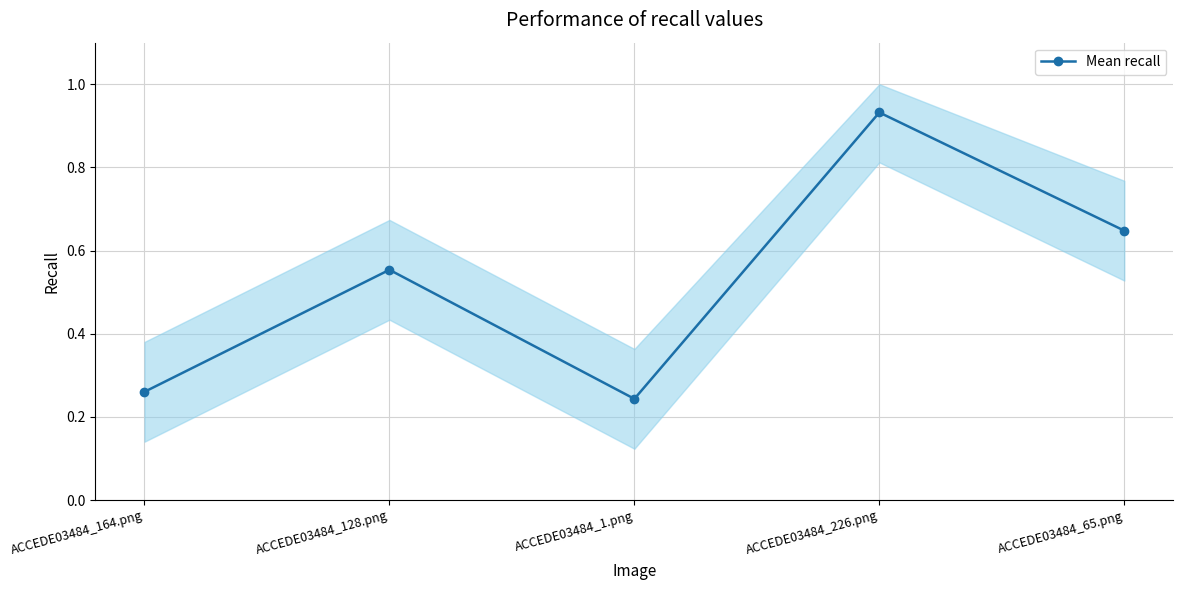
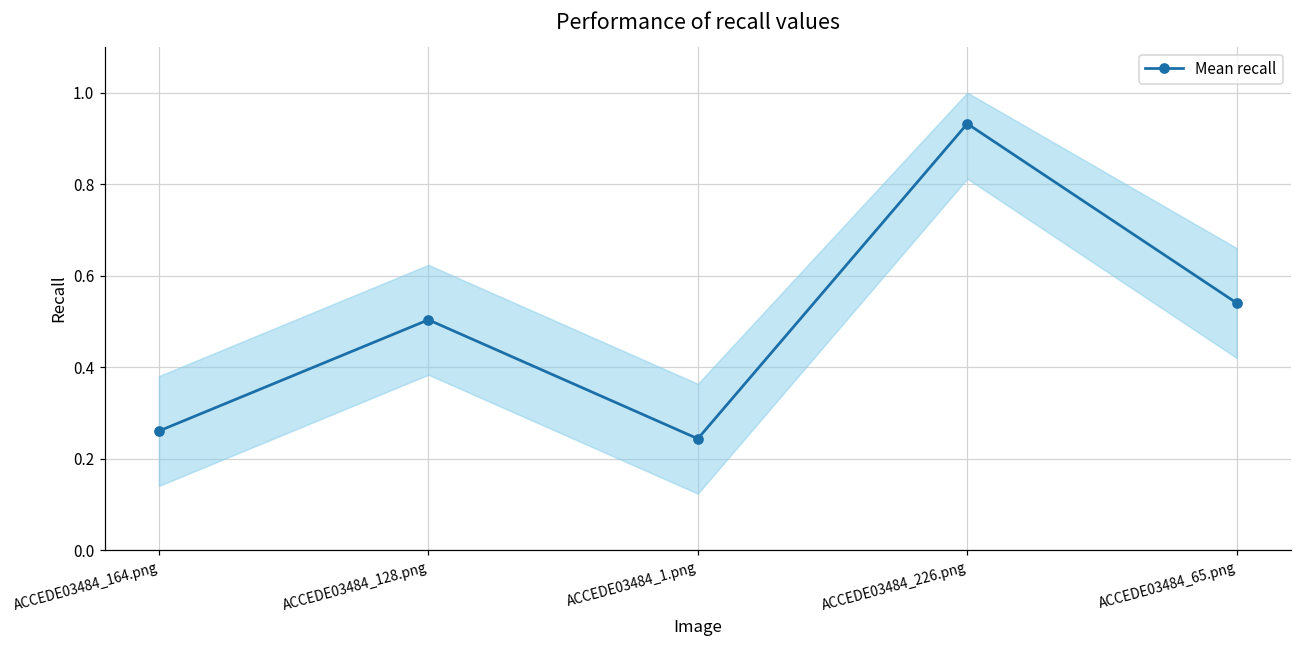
Mean recall, ACCEDE03484_128.png: 0.55 -> 0.50
Mean recall, ACCEDE03484_65.png: 0.65 -> 0.54
